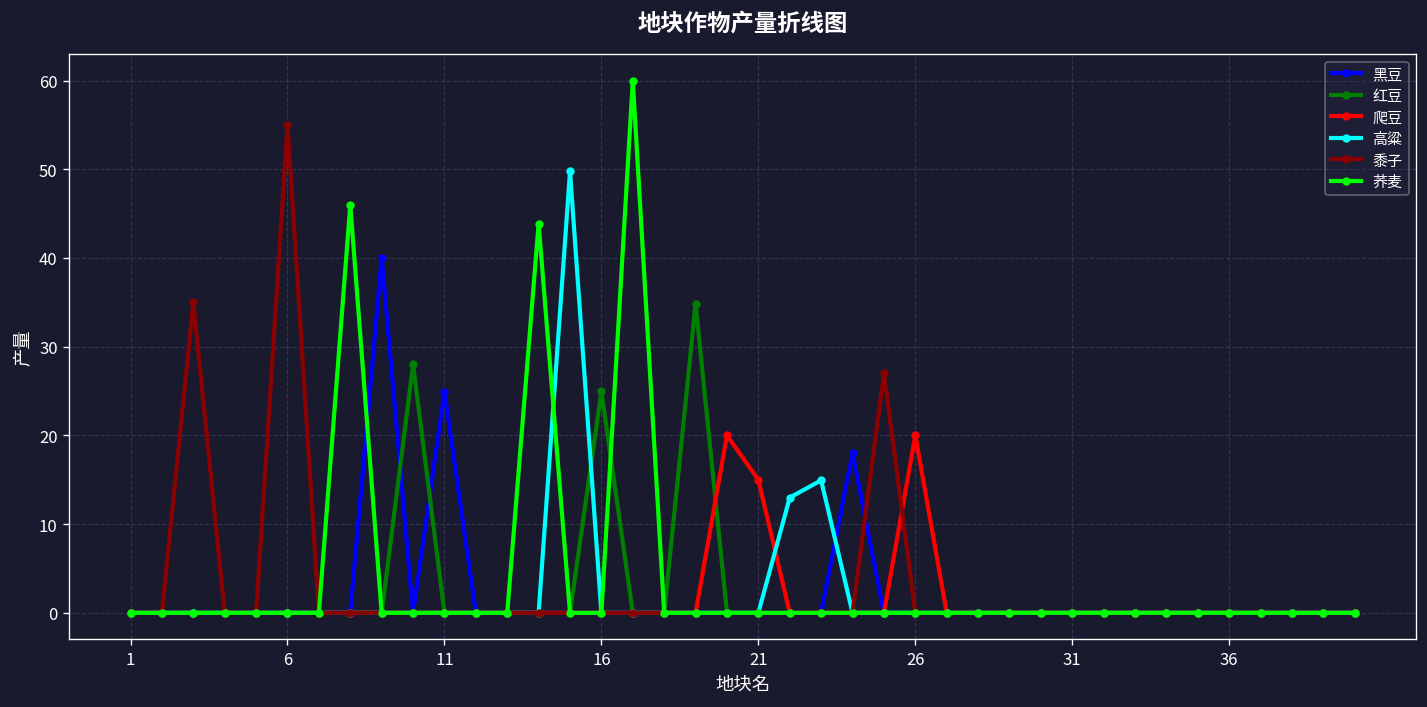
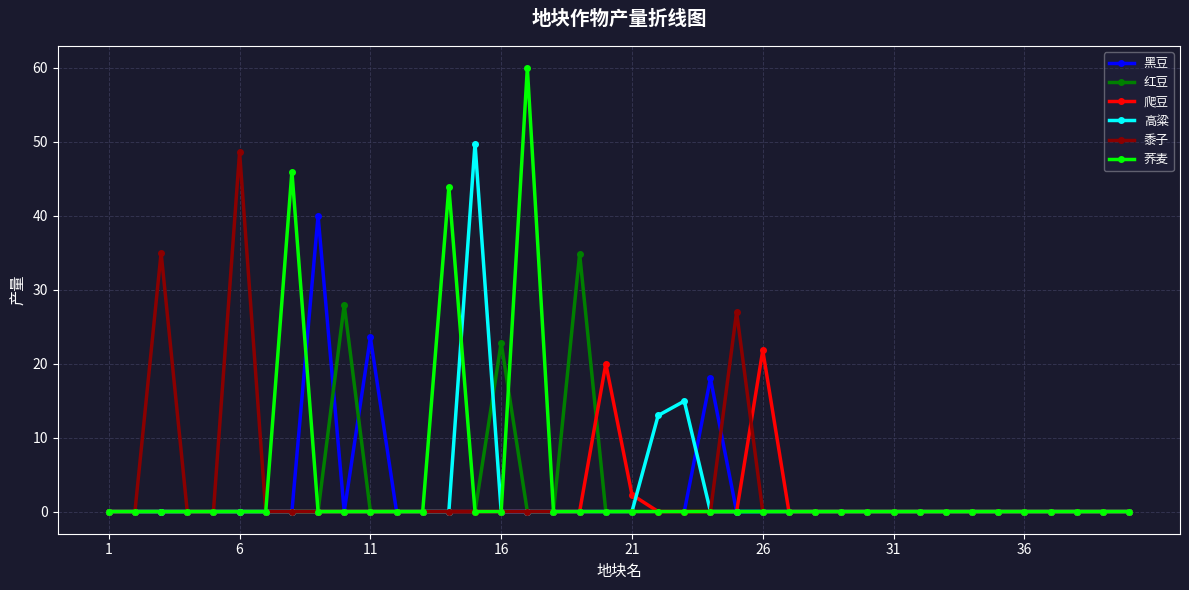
黍子, 6: 55 -> 49
黑豆, 11: 25 -> 24
红豆, 16: 25 -> 23
爬豆, 21: 15 -> 2
爬豆, 26: 20 -> 22
